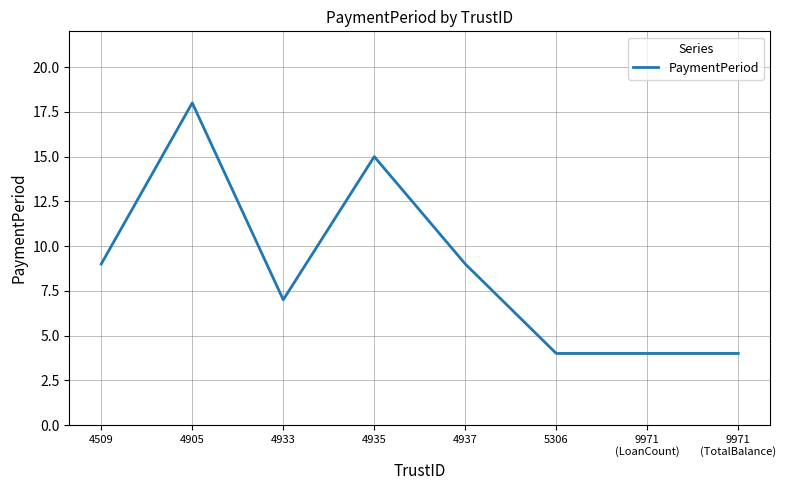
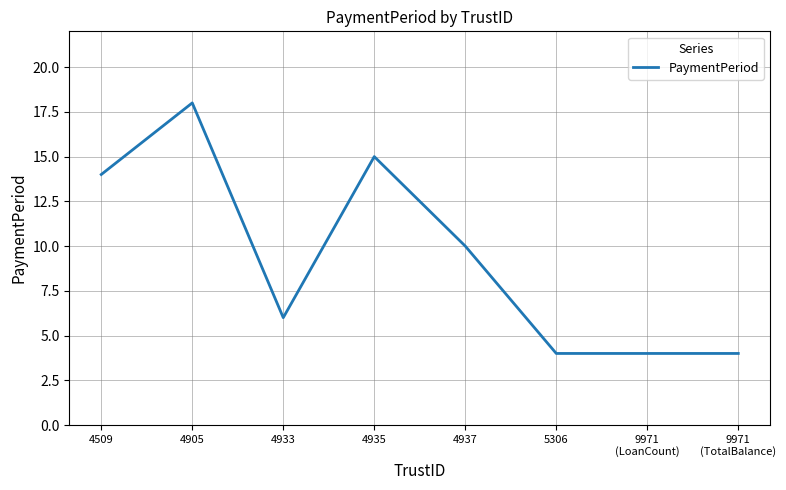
4509: 9 -> 14
4933: 7 -> 6
4937: 9 -> 10
